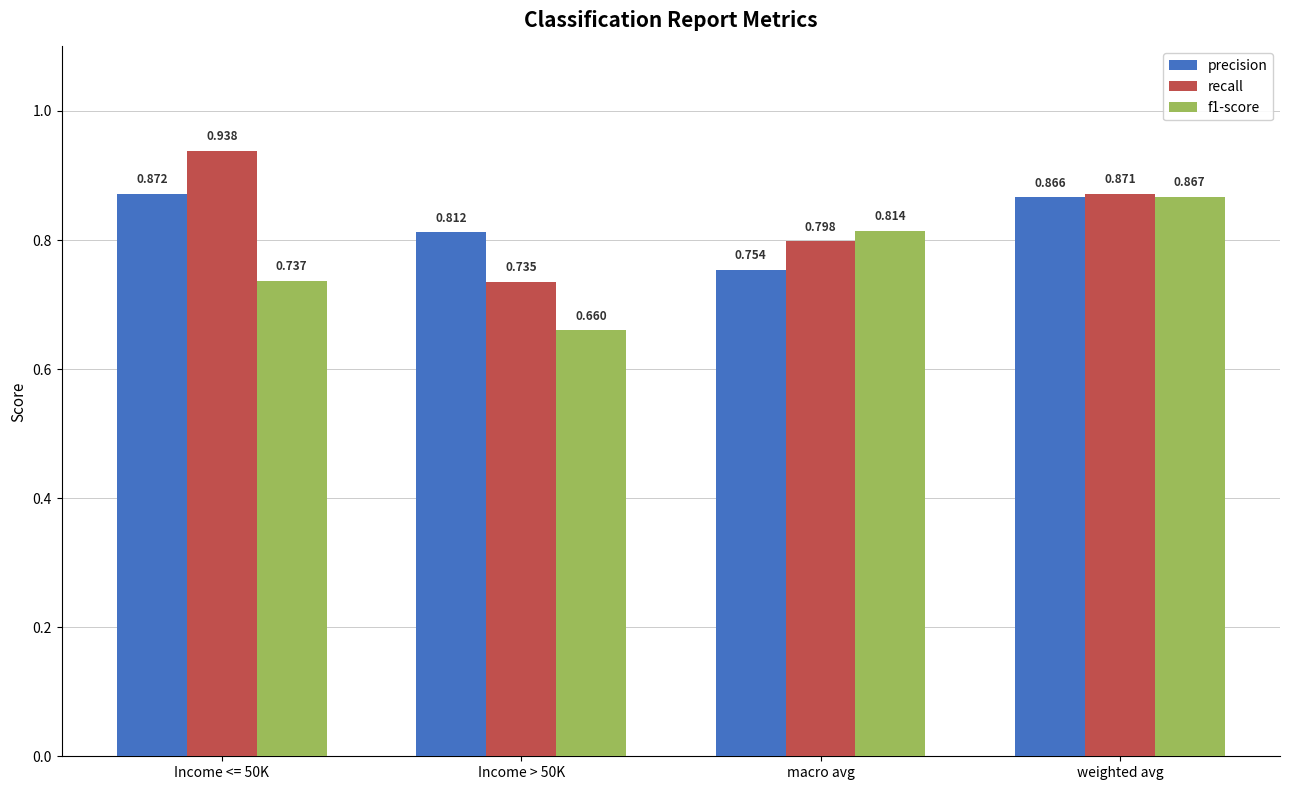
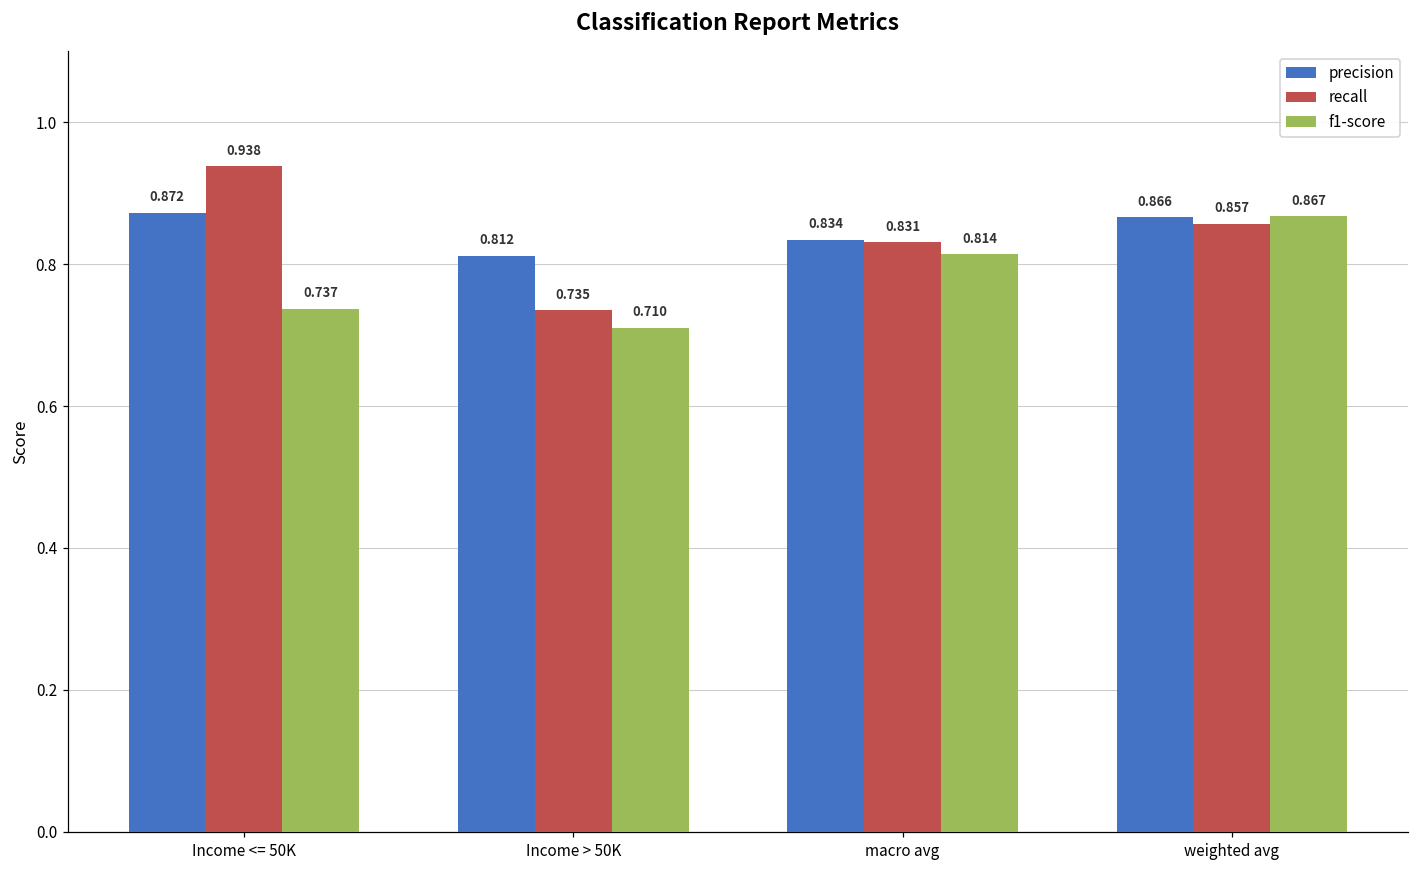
f1-score, Income > 50K: 0.660 -> 0.710
precision, macro avg: 0.754 -> 0.834
recall, macro avg: 0.798 -> 0.831
recall, weighted avg: 0.871 -> 0.857
